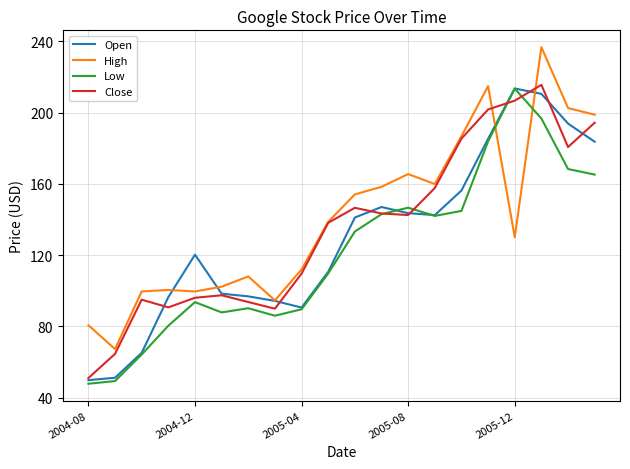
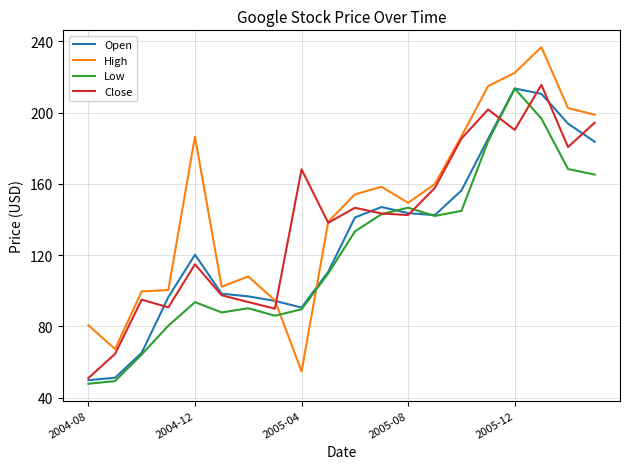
High, 2004-12: 100 -> 186
Close, 2004-12: 96 -> 115
High, 2005-04: 112 -> 55
Close, 2005-04: 110 -> 168
High, 2005-08: 165 -> 149
High, 2005-12: 130 -> 222
Close, 2005-12: 207 -> 190
